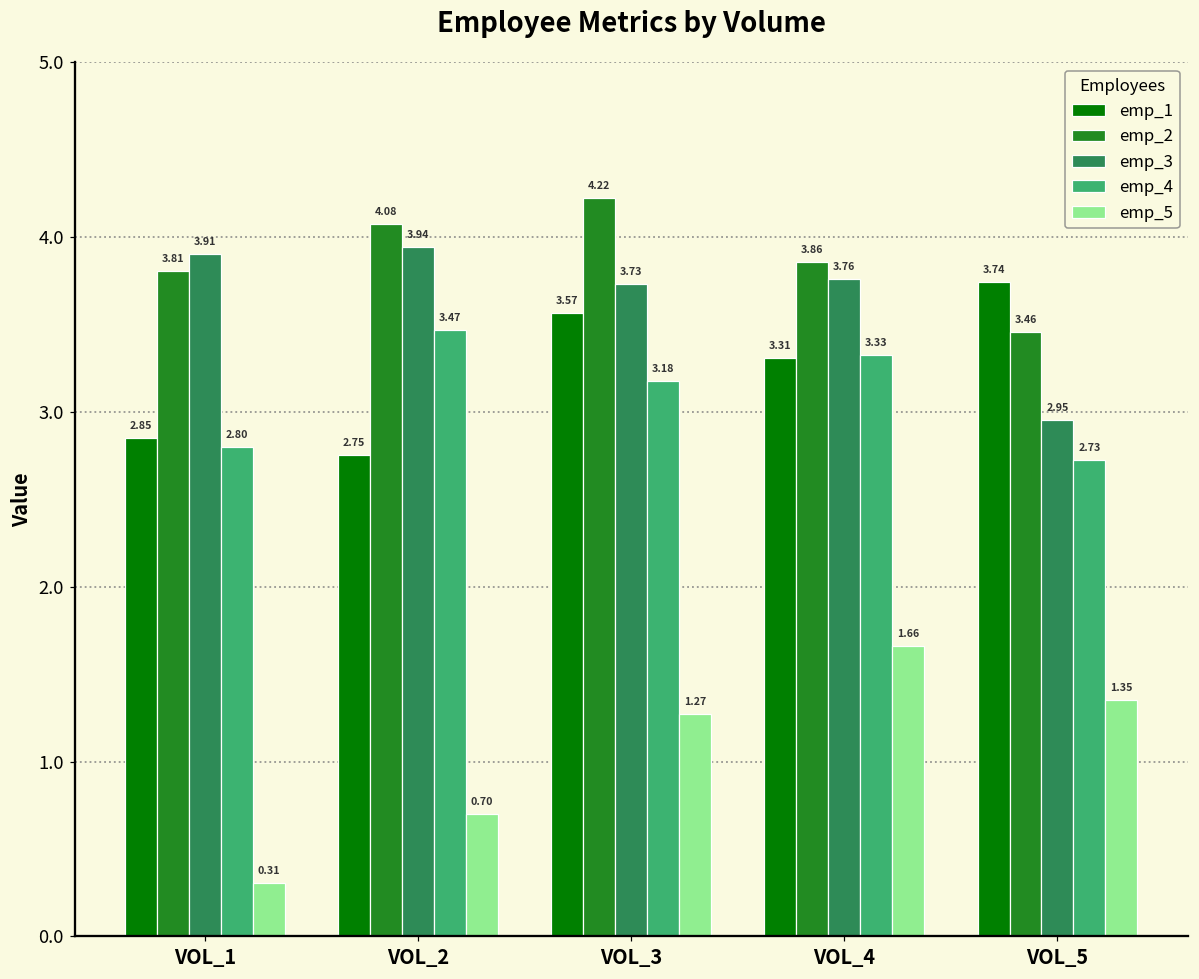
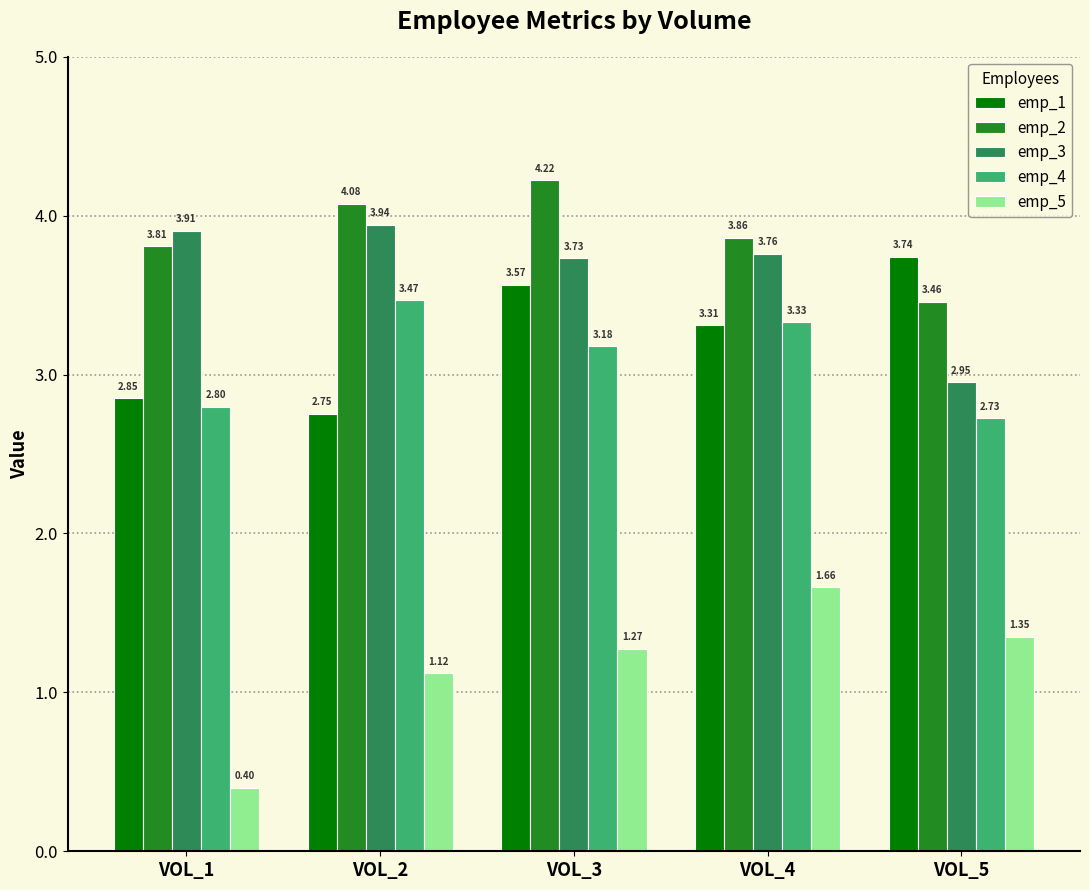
emp_5, VOL_1: 0.31 -> 0.40
emp_5, VOL_2: 0.70 -> 1.12
